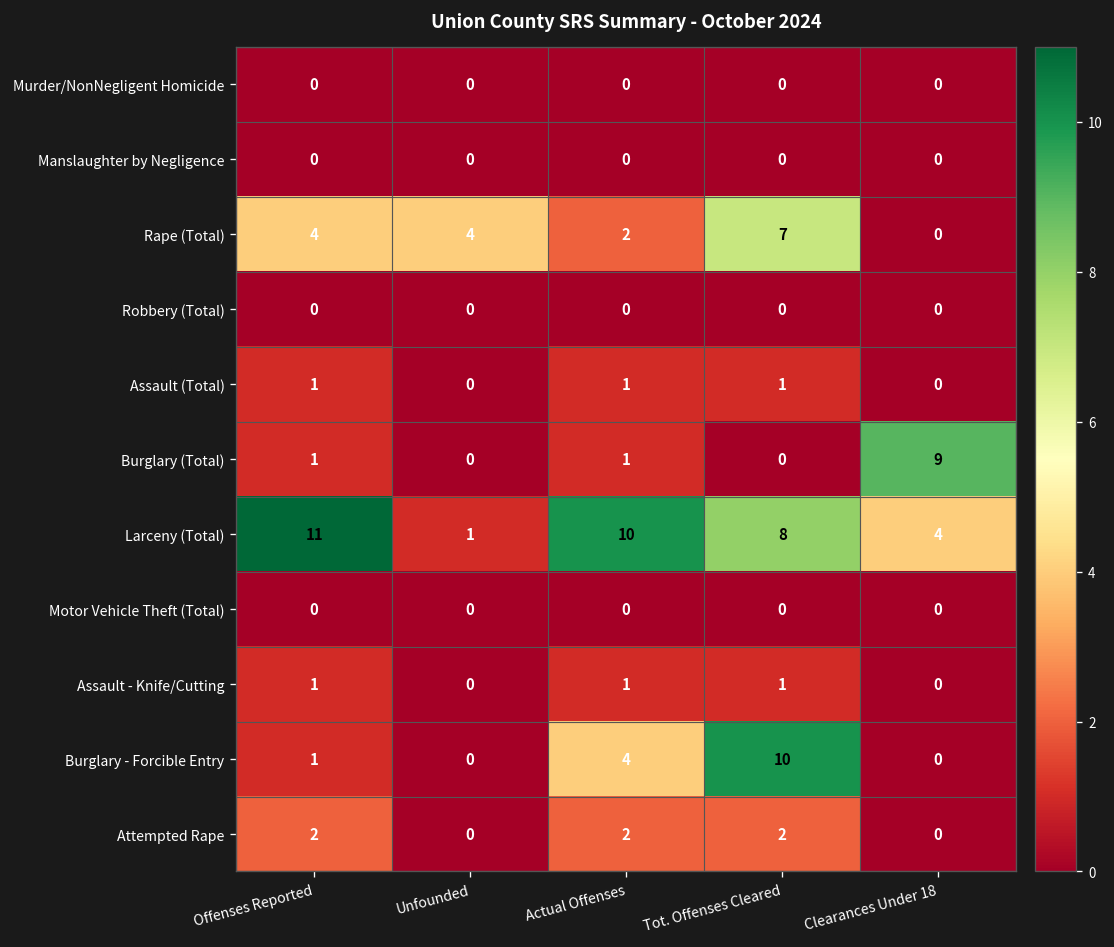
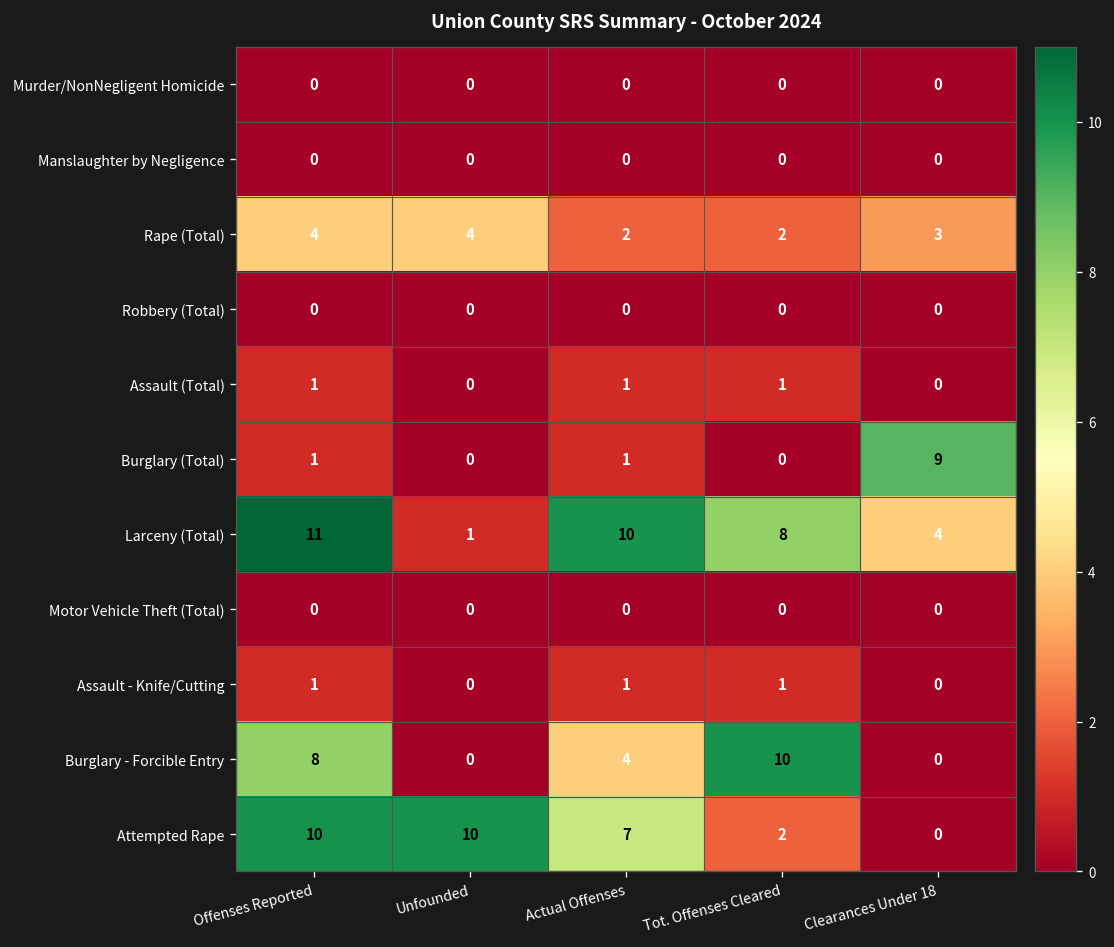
Rape (Total), Tot. Offenses Cleared: 7 -> 2
Rape (Total), Clearances Under 18: 0 -> 3
Burglary - Forcible Entry, Offenses Reported: 1 -> 8
Attempted Rape, Offenses Reported: 2 -> 10
Attempted Rape, Unfounded: 0 -> 10
Attempted Rape, Actual Offenses: 2 -> 7
